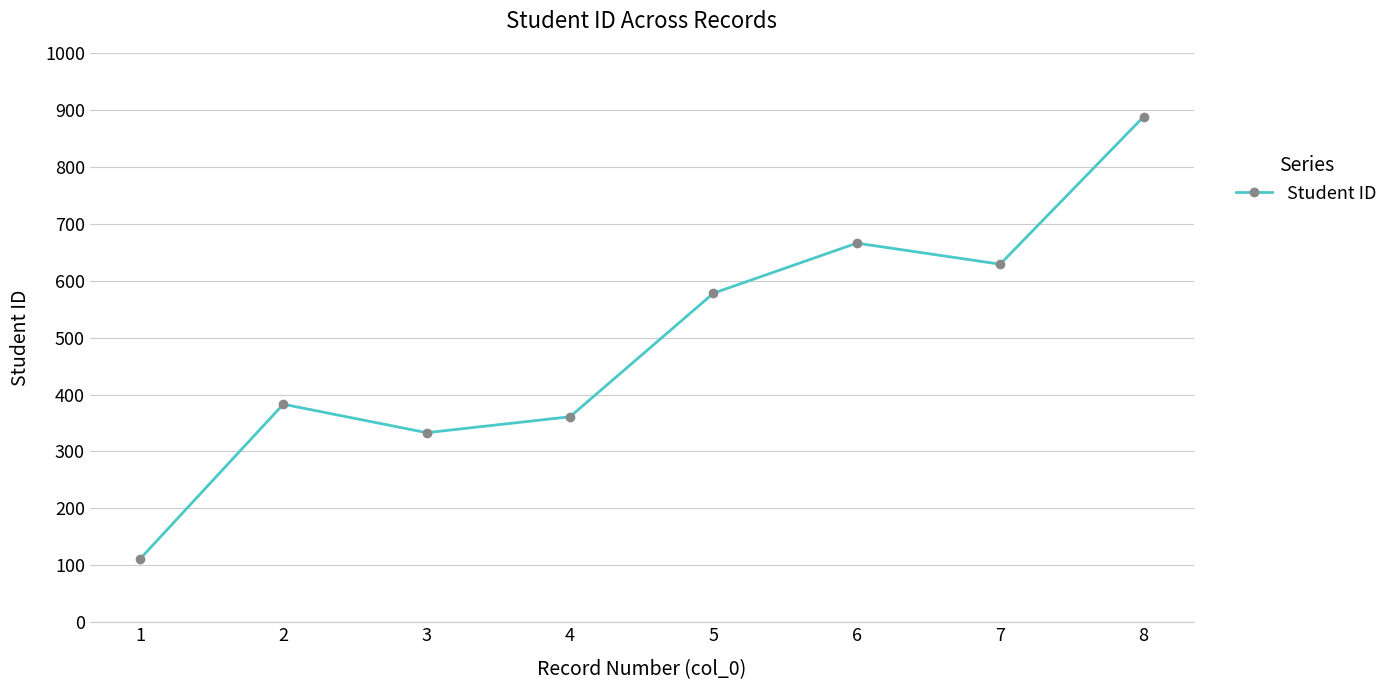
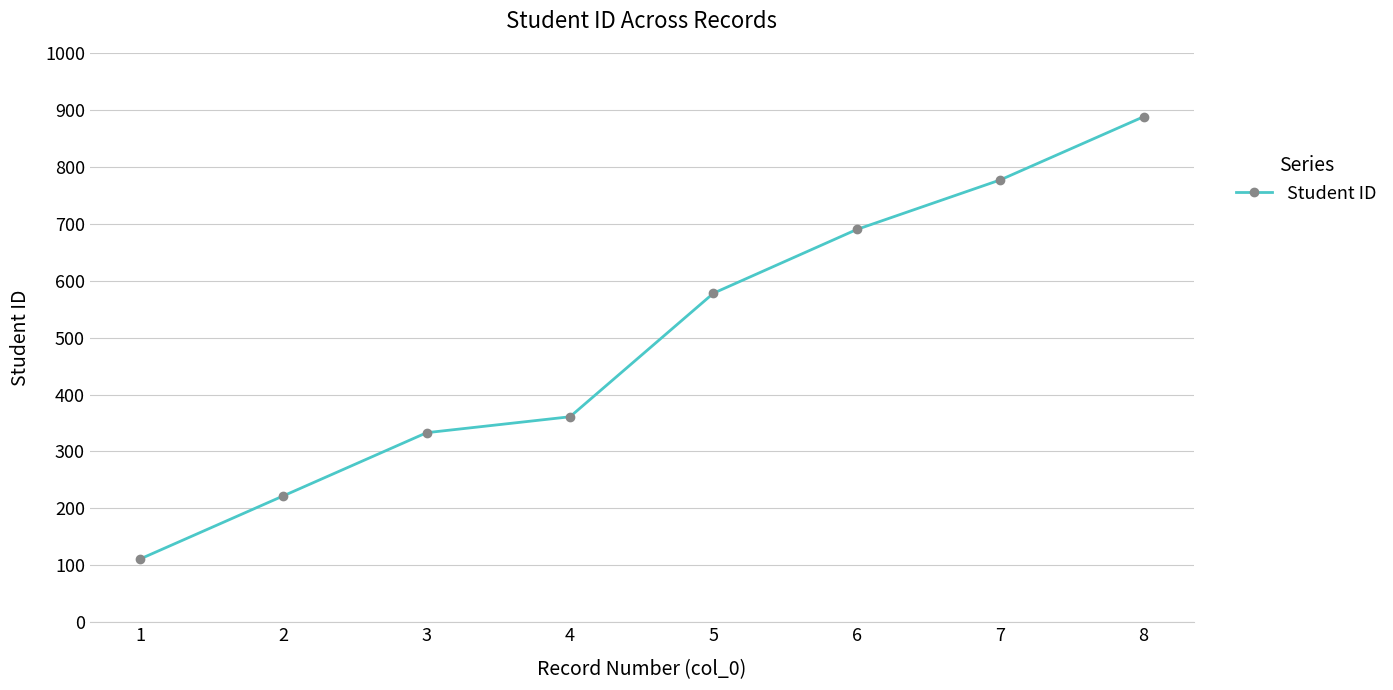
2: 380 -> 220
6: 670 -> 690
7: 630 -> 780
